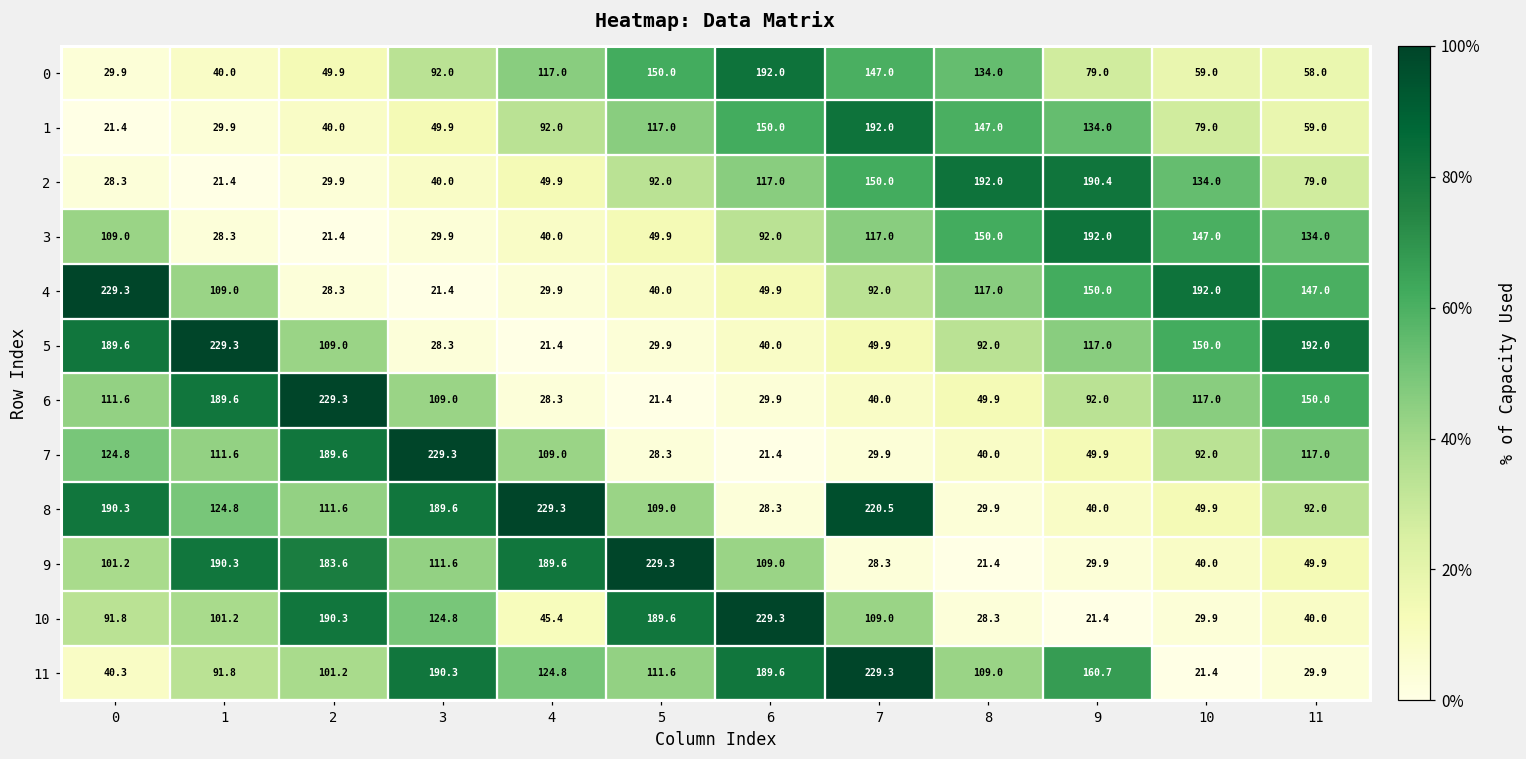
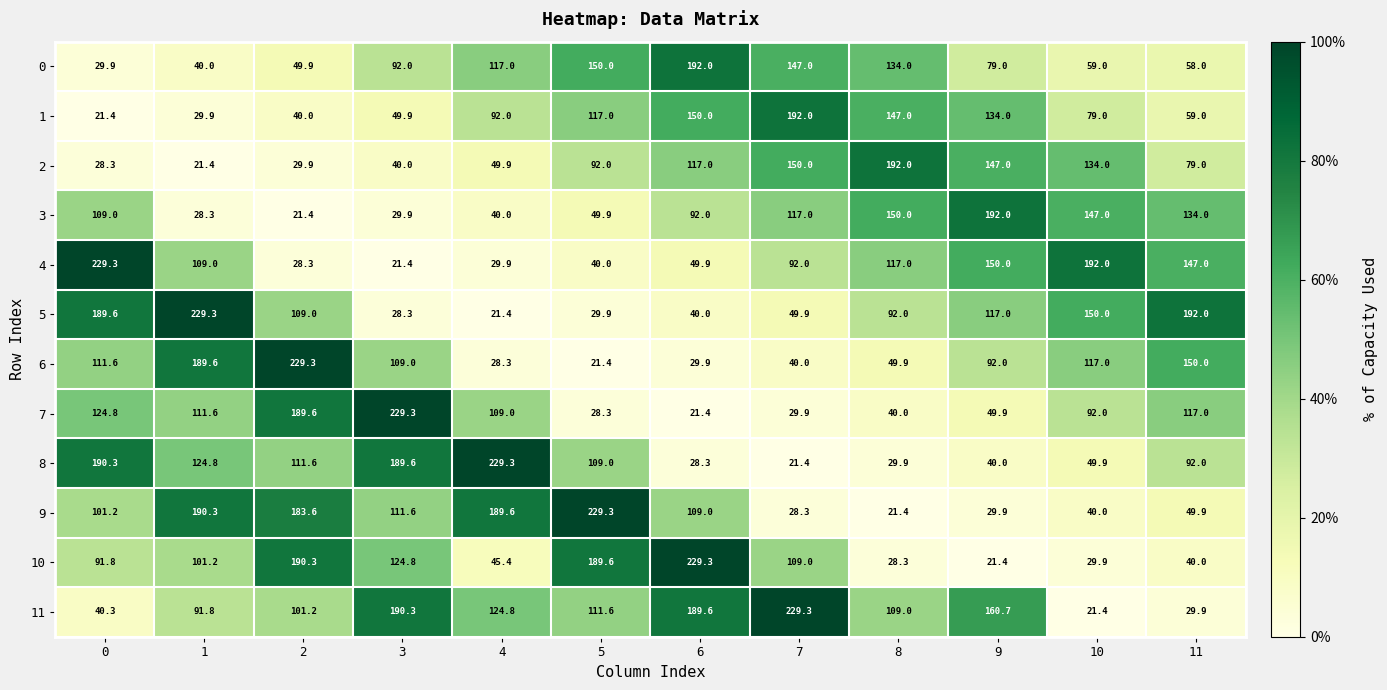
2, 9: 190.4 -> 147.0
8, 7: 220.5 -> 21.4
